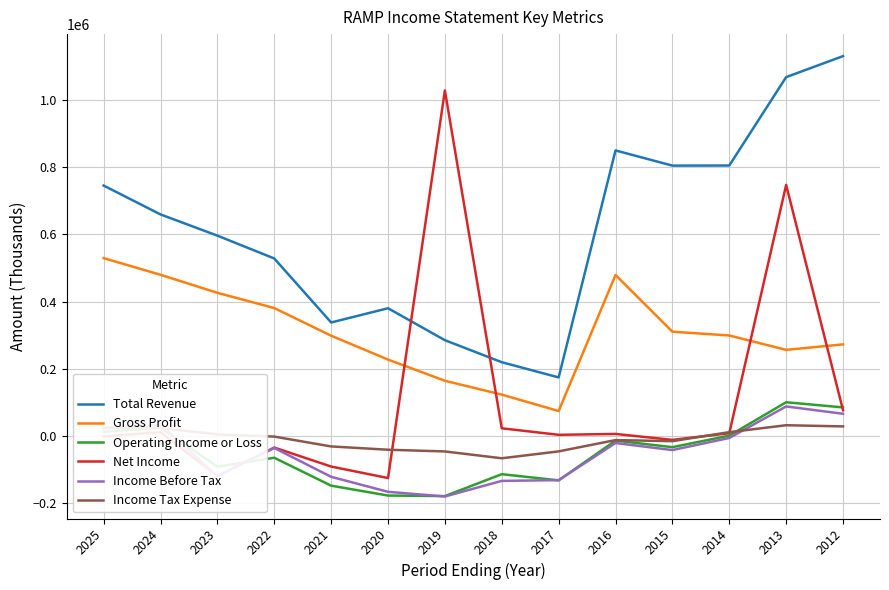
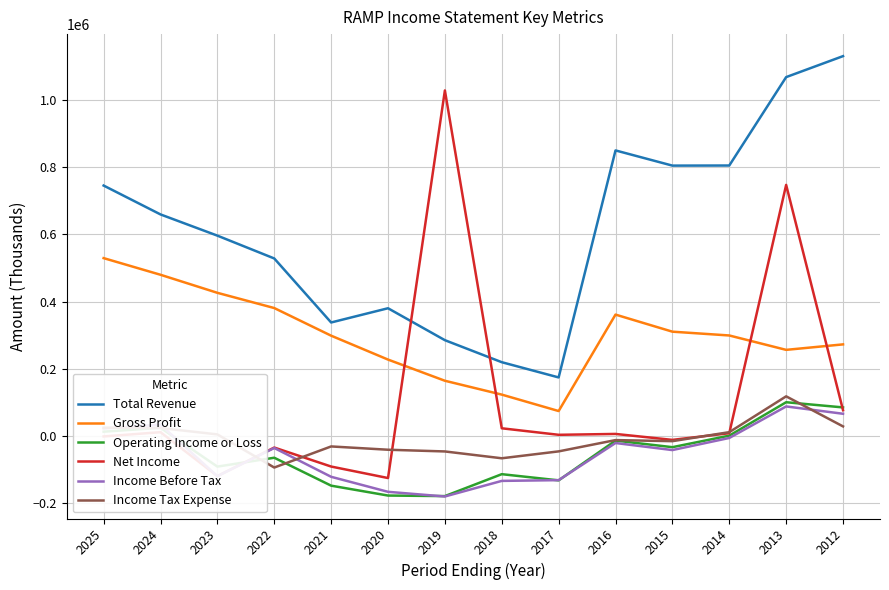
Income Tax Expense, 2022: 0 -> -90000
Gross Profit, 2016: 480000 -> 360000
Income Tax Expense, 2013: 30000 -> 120000
